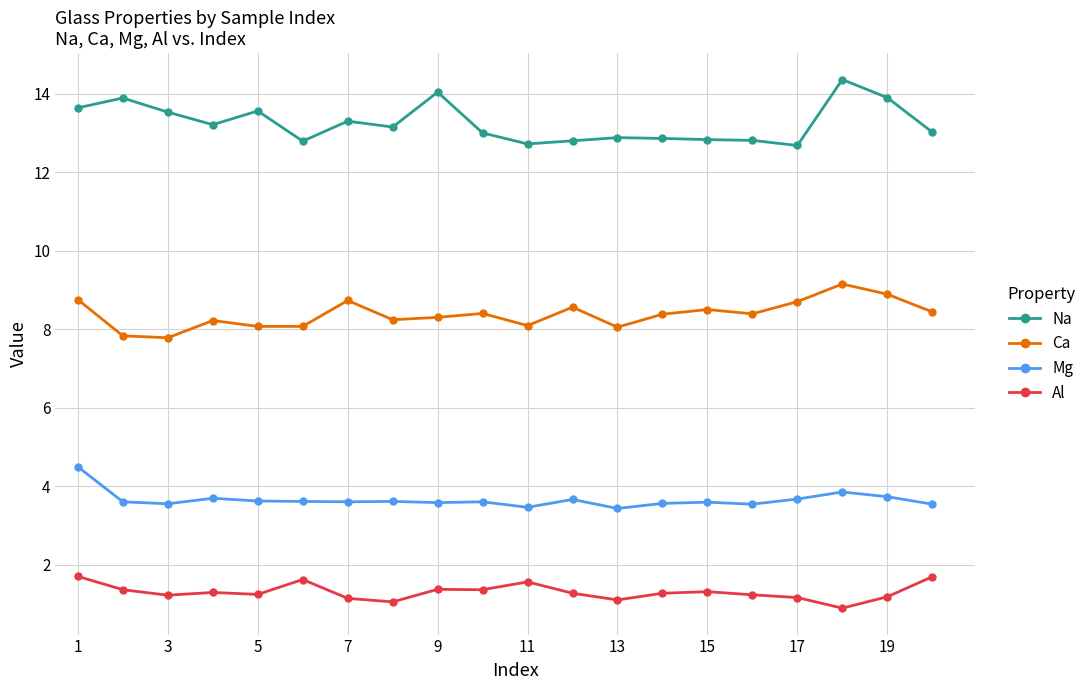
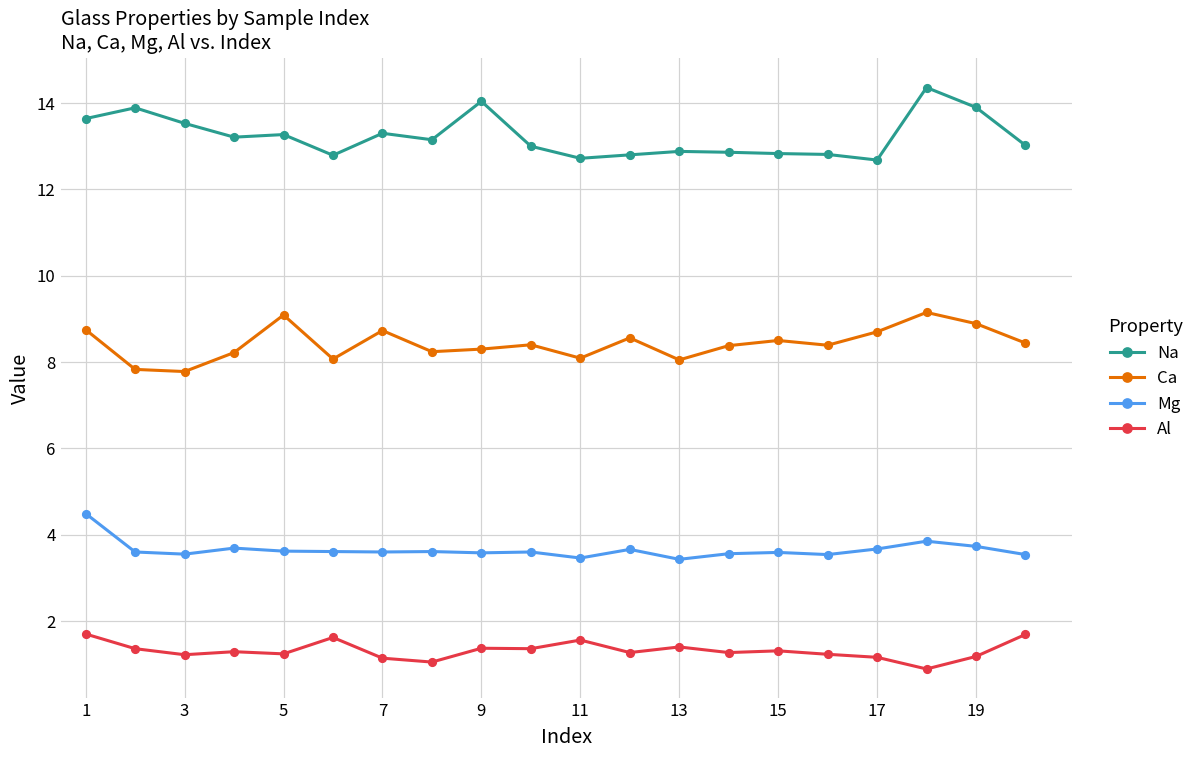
Na, 5: 13.6 -> 13.3
Ca, 5: 8.1 -> 9.1
Al, 13: 1.1 -> 1.4
